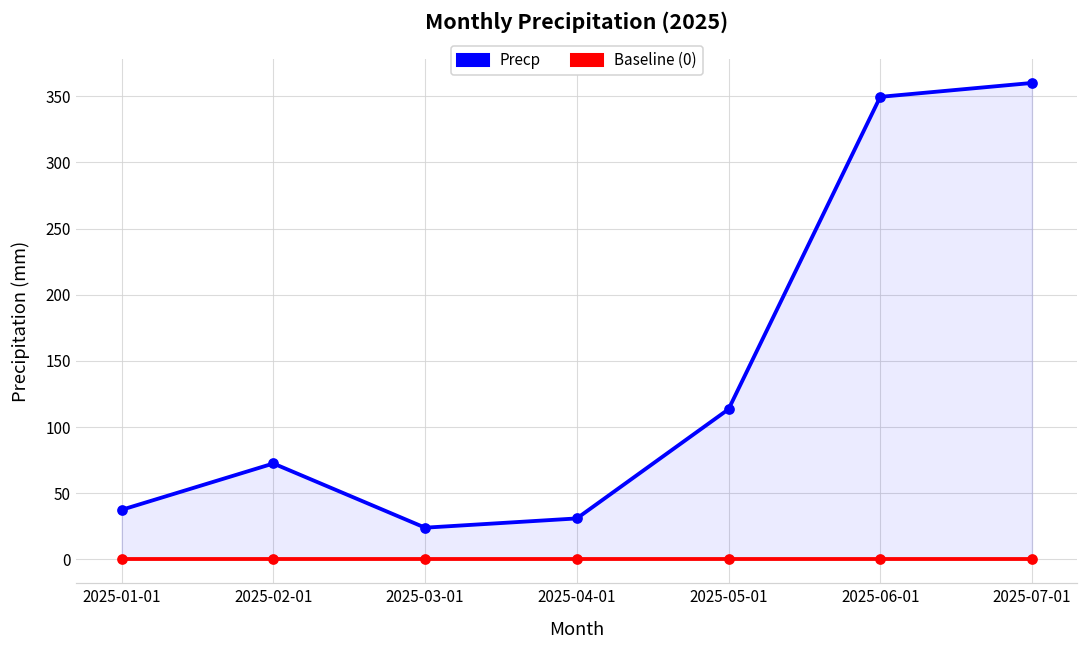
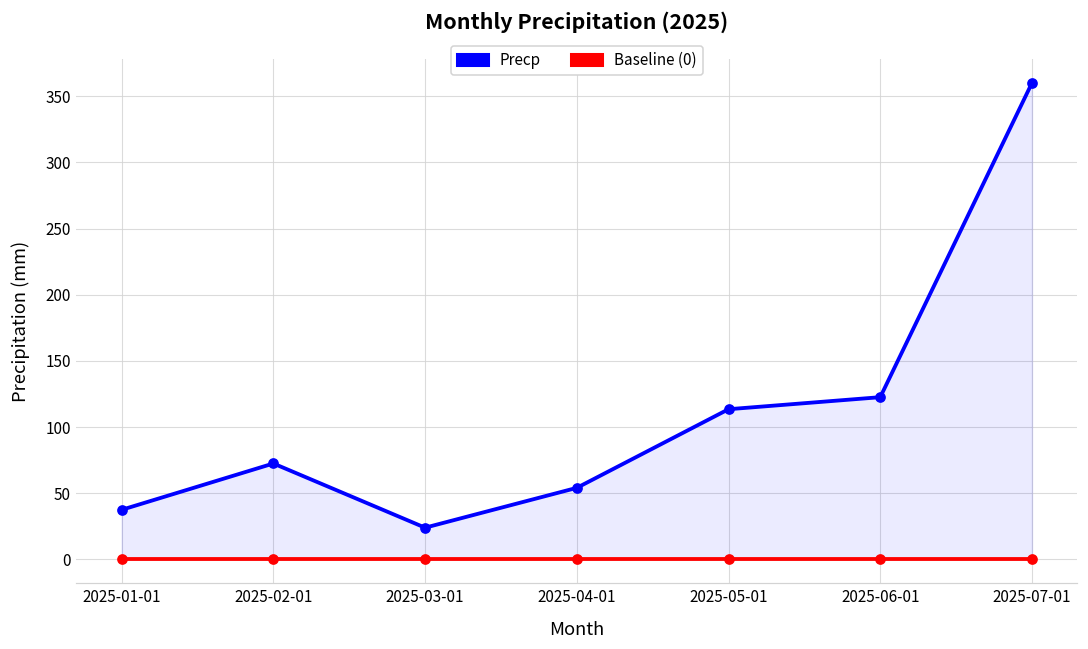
Precp, 2025-04-01: 31 -> 54
Precp, 2025-06-01: 350 -> 123
